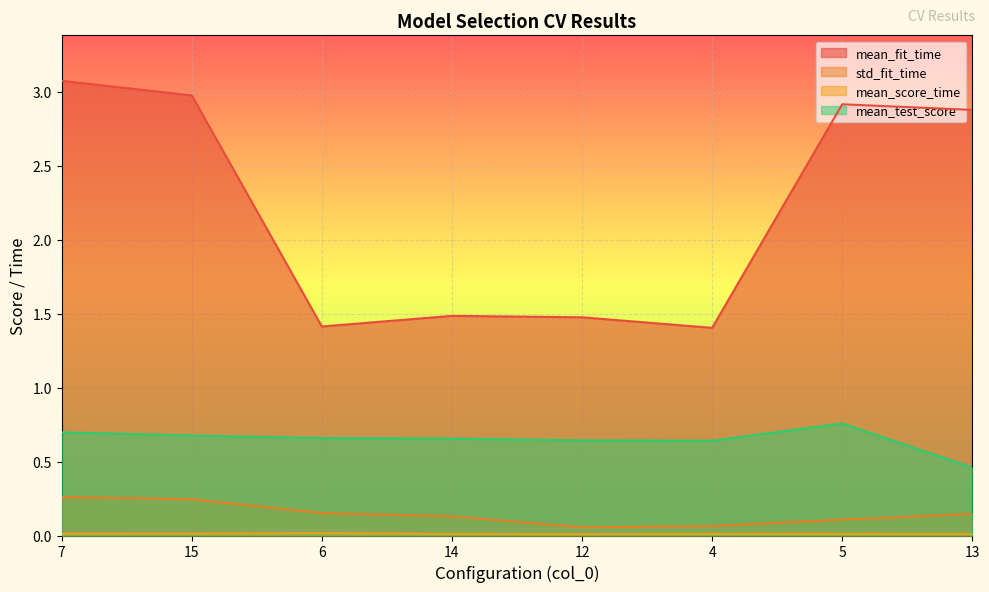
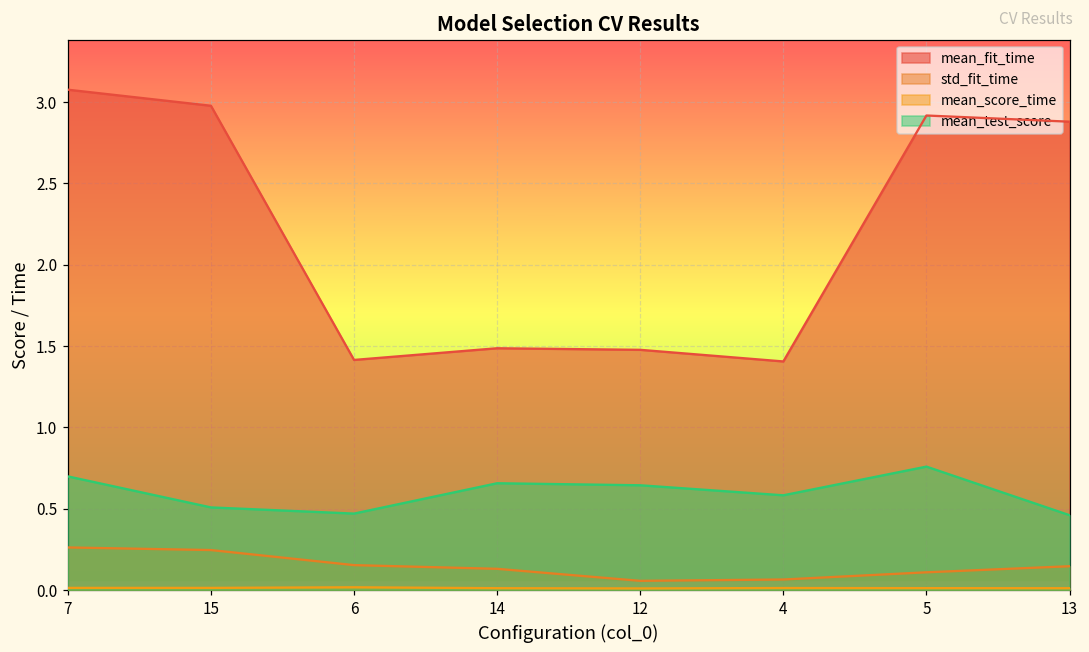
mean_test_score, 15: 0.68 -> 0.51
mean_test_score, 6: 0.66 -> 0.47
mean_test_score, 4: 0.64 -> 0.58
